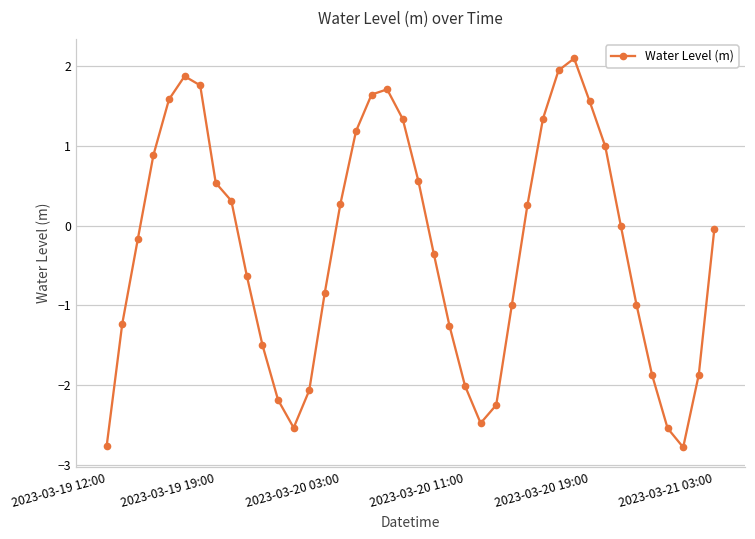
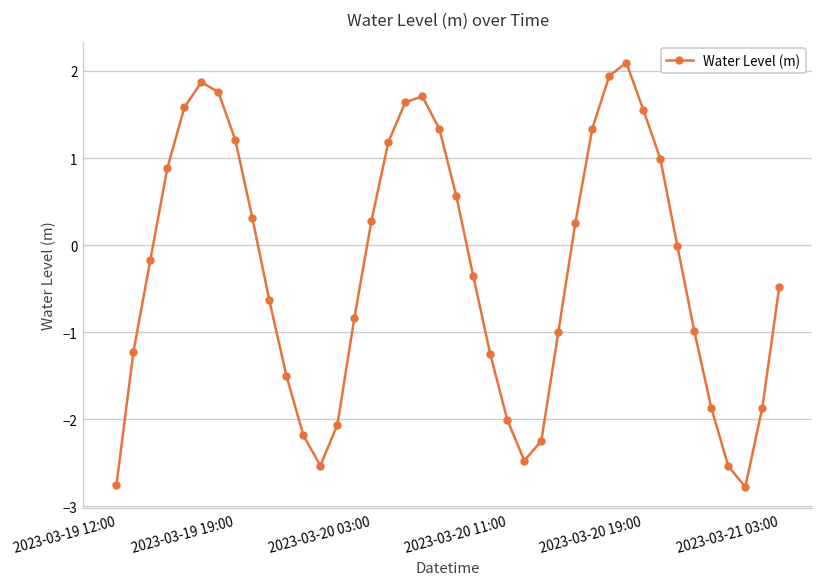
2023-03-19 19:00: 0.5 -> 1.2
2023-03-21 03:00: 0.0 -> -0.5
